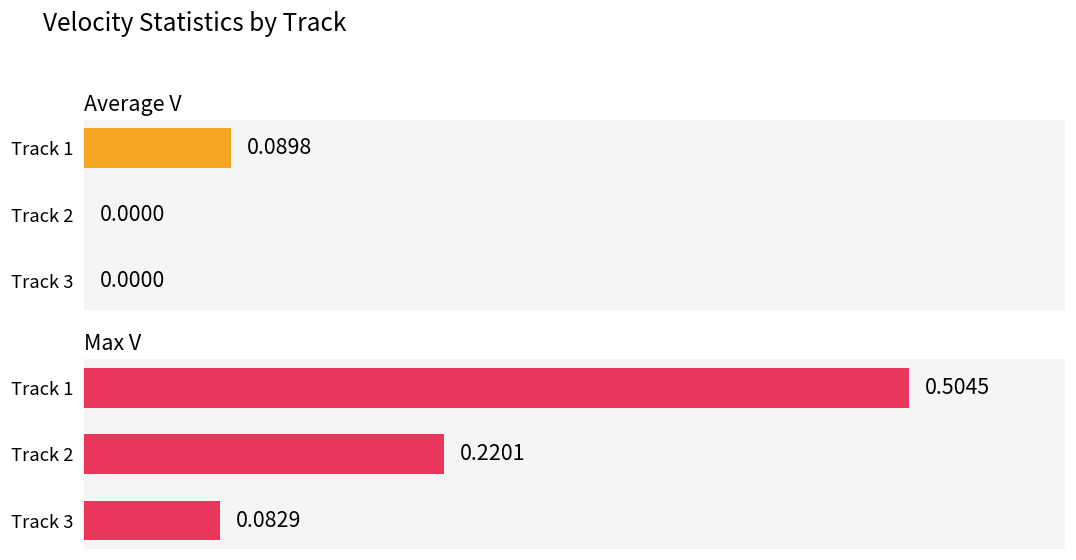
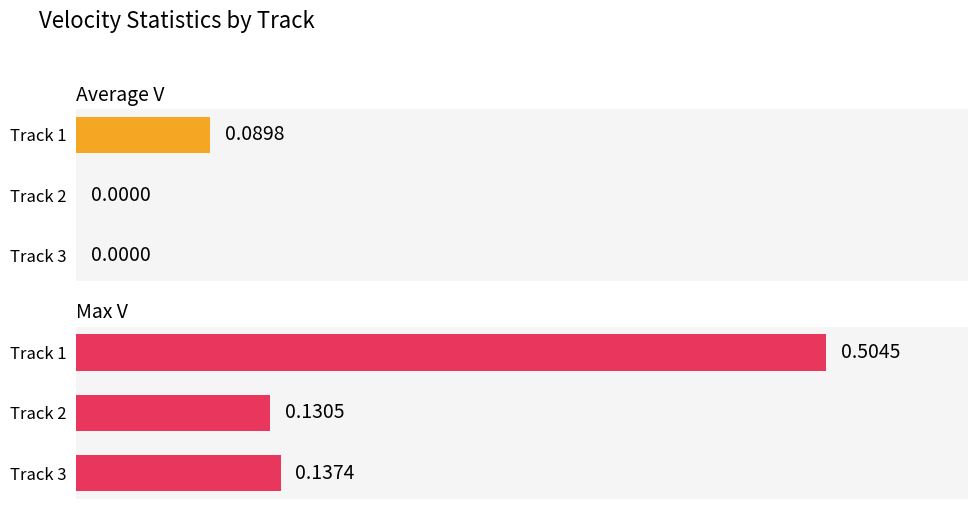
Max V, Track 2: 0.2201 -> 0.1305
Max V, Track 3: 0.0829 -> 0.1374
